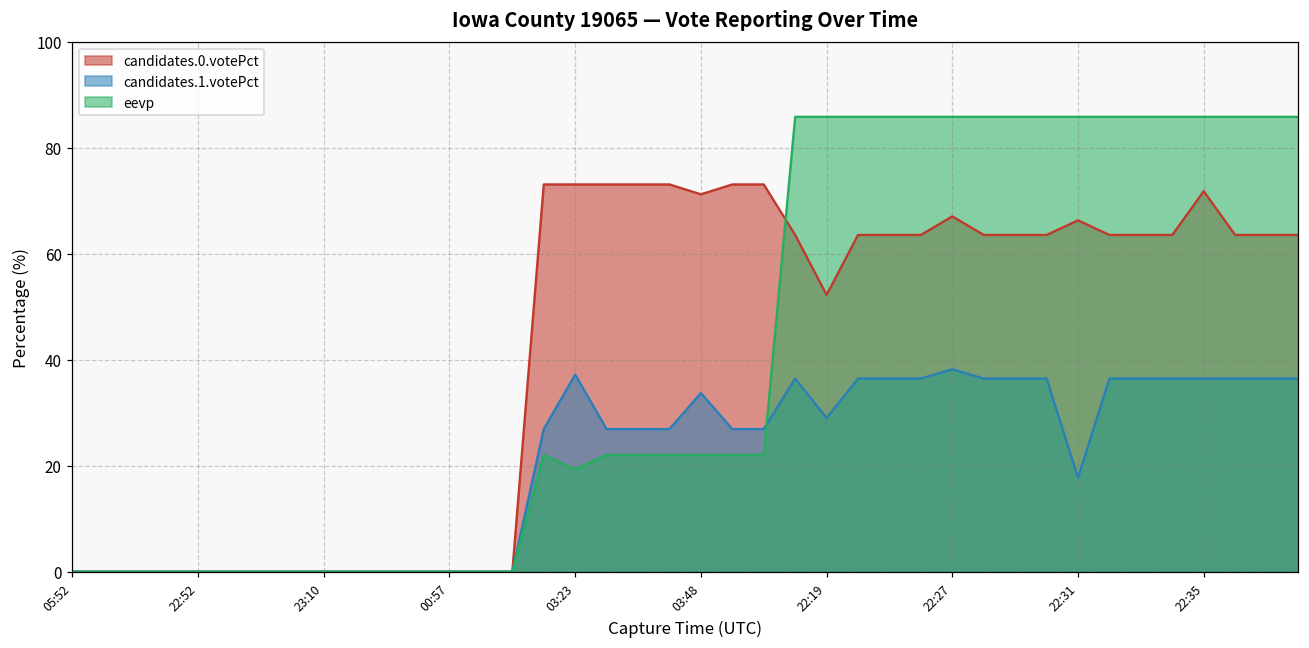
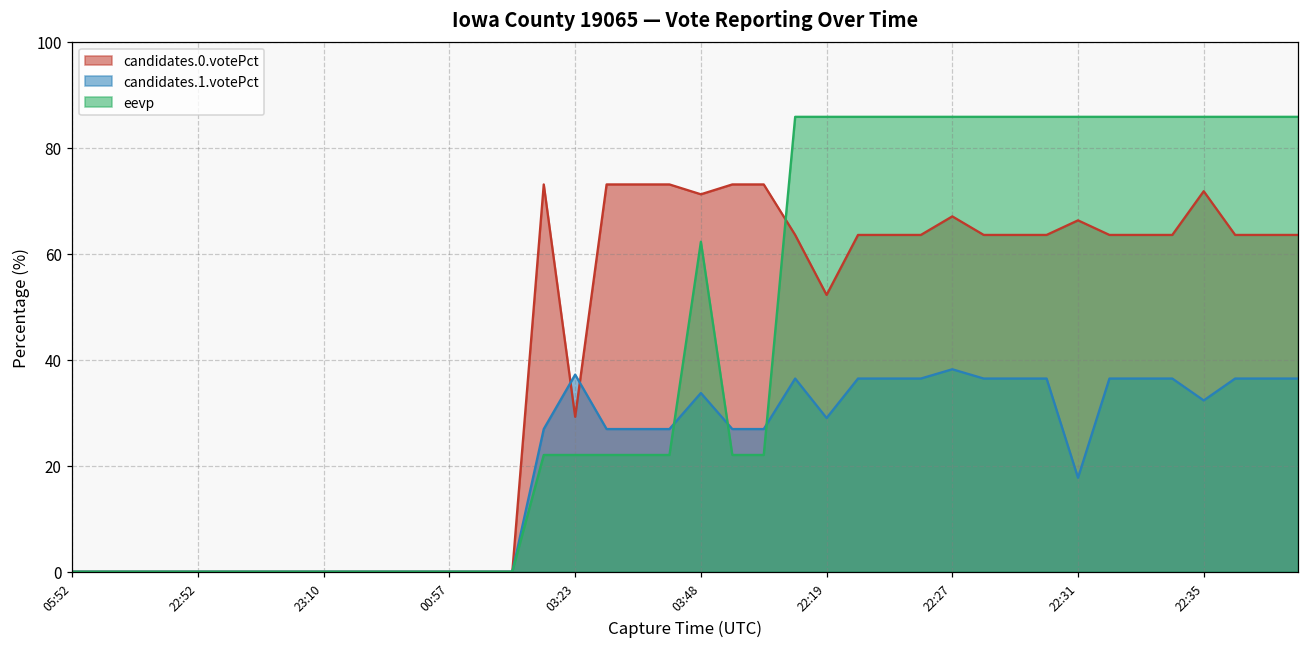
candidates.0.votePct, 03:23: 73 -> 29
eevp, 03:23: 19 -> 22
eevp, 03:48: 22 -> 62
candidates.1.votePct, 22:35: 36 -> 32
